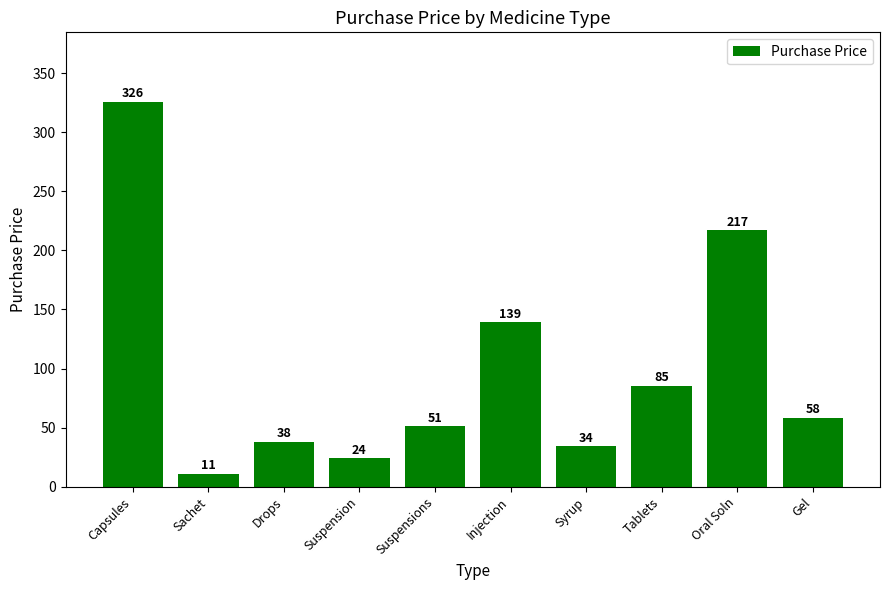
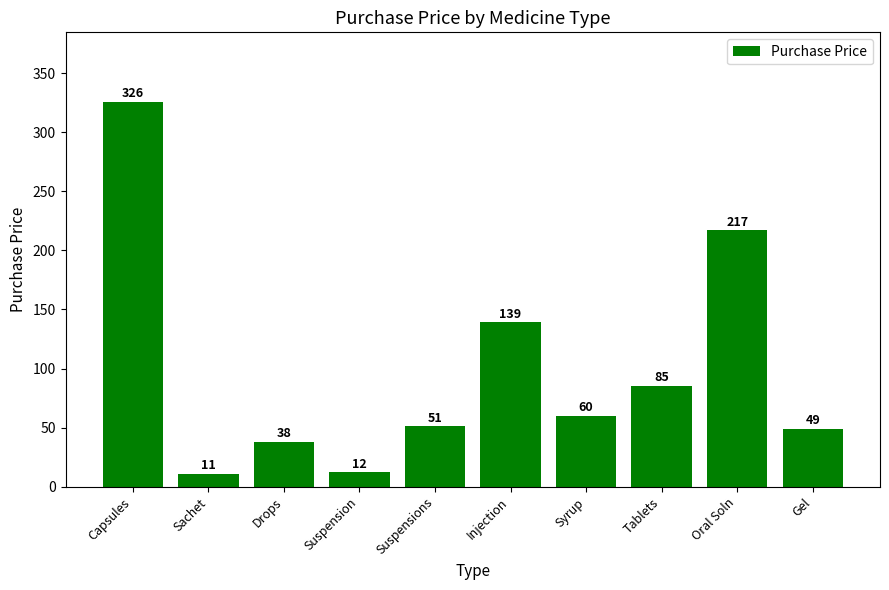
Suspension: 24 -> 12
Syrup: 34 -> 60
Gel: 58 -> 49
